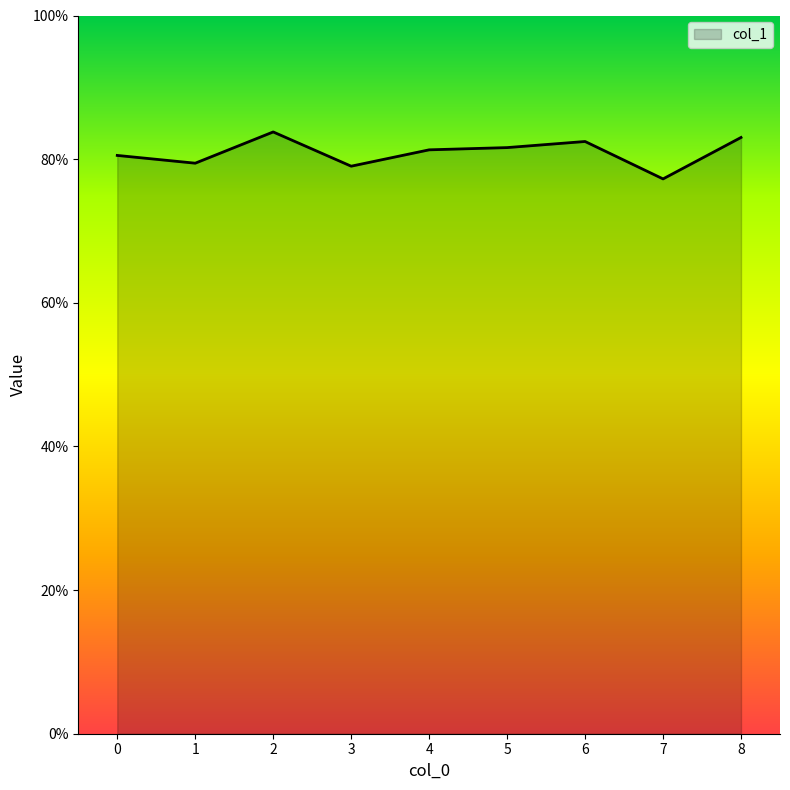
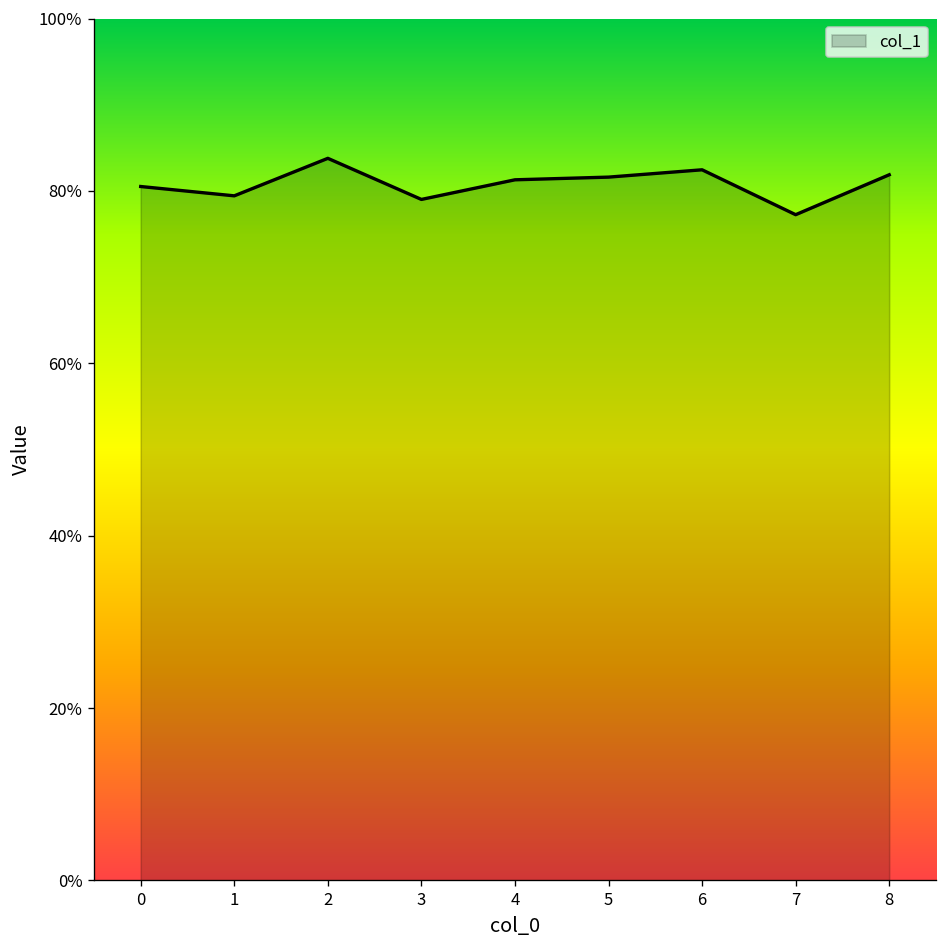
8: 83% -> 82%
